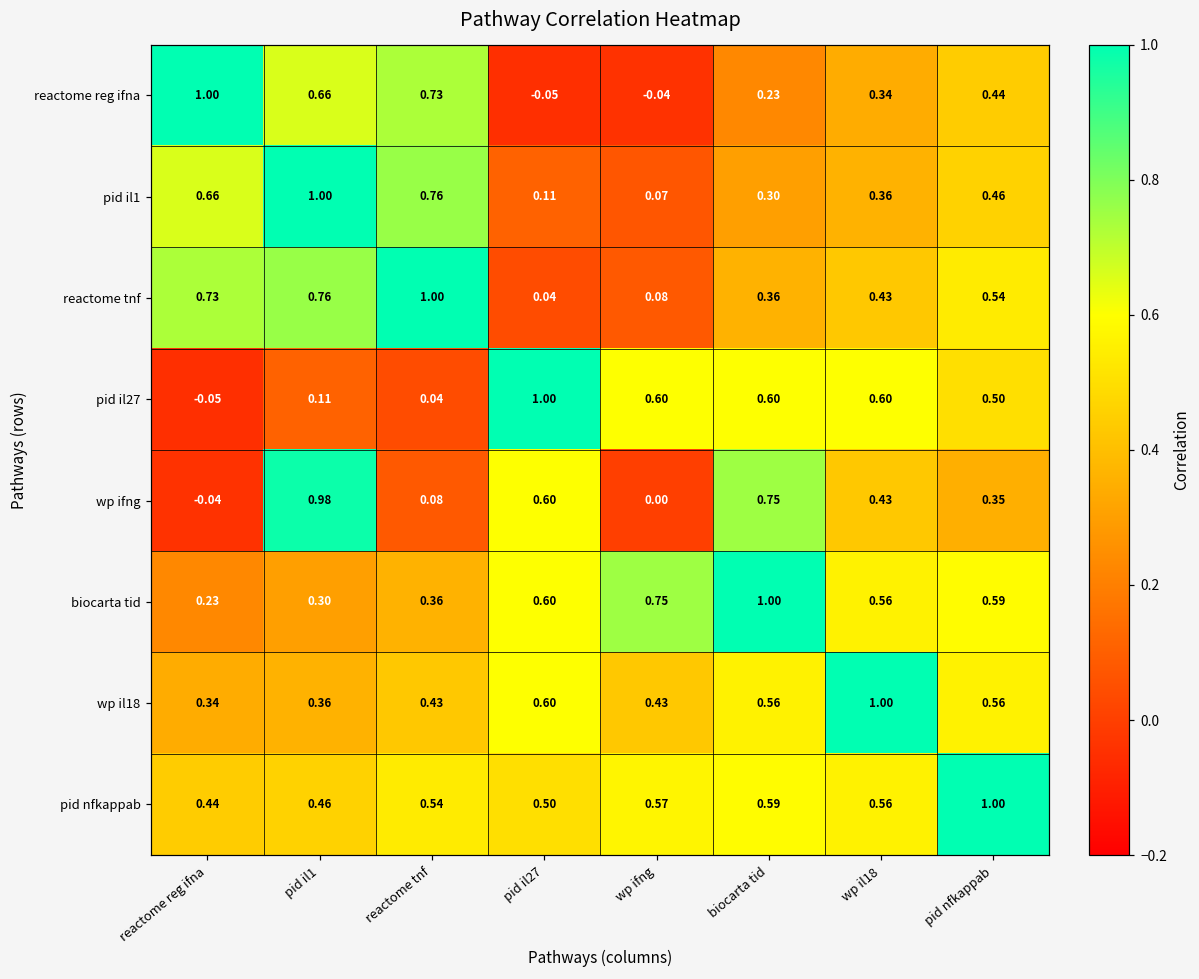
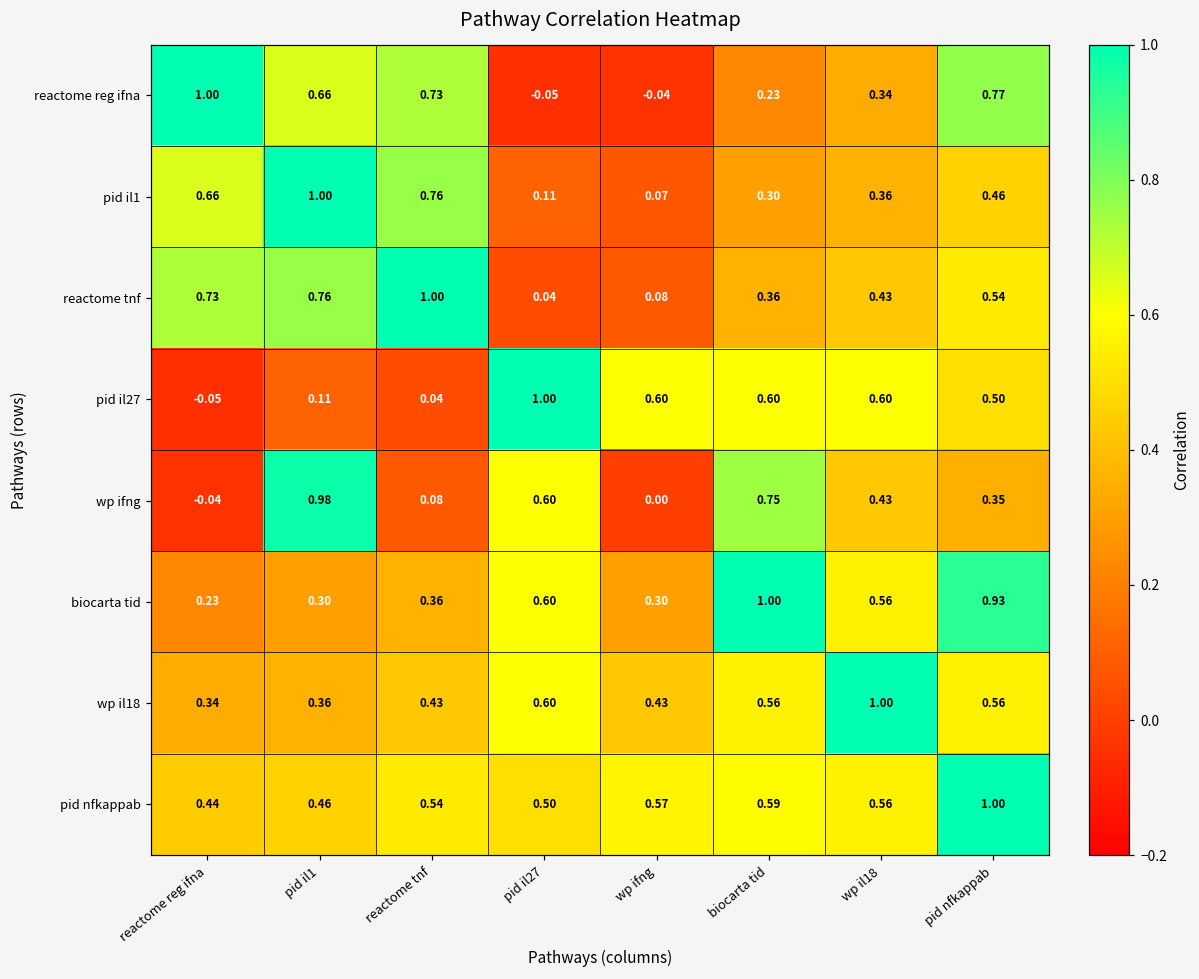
reactome reg ifna, pid nfkappab: 0.44 -> 0.77
biocarta tid, wp ifng: 0.75 -> 0.30
biocarta tid, pid nfkappab: 0.59 -> 0.93
